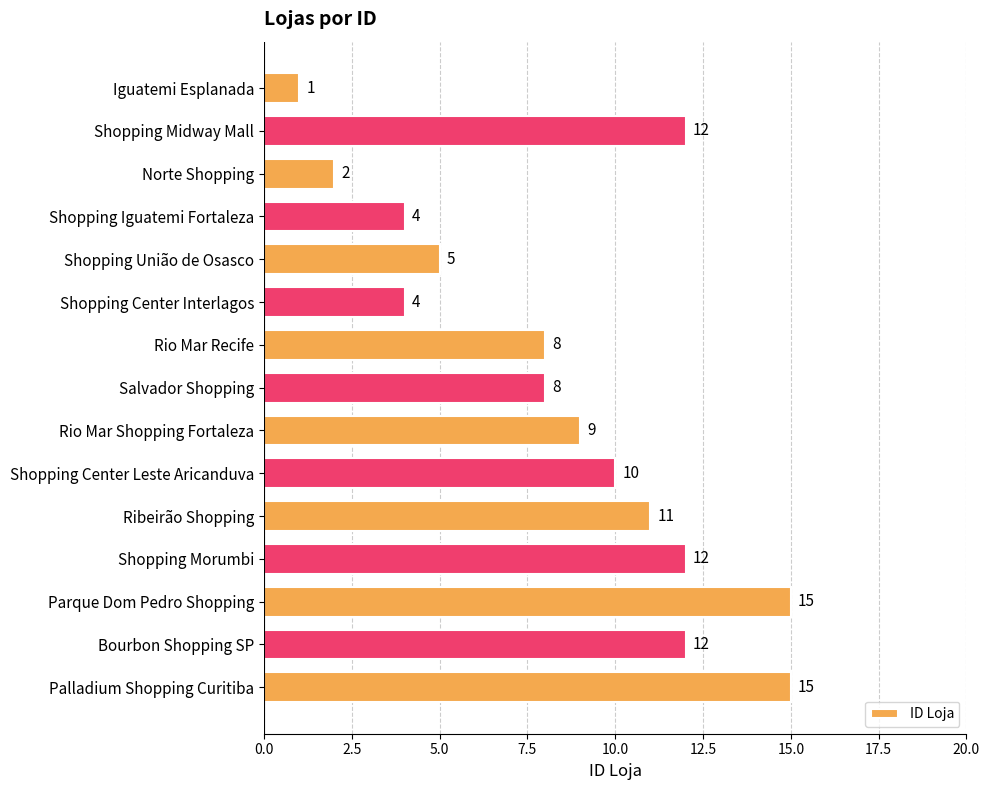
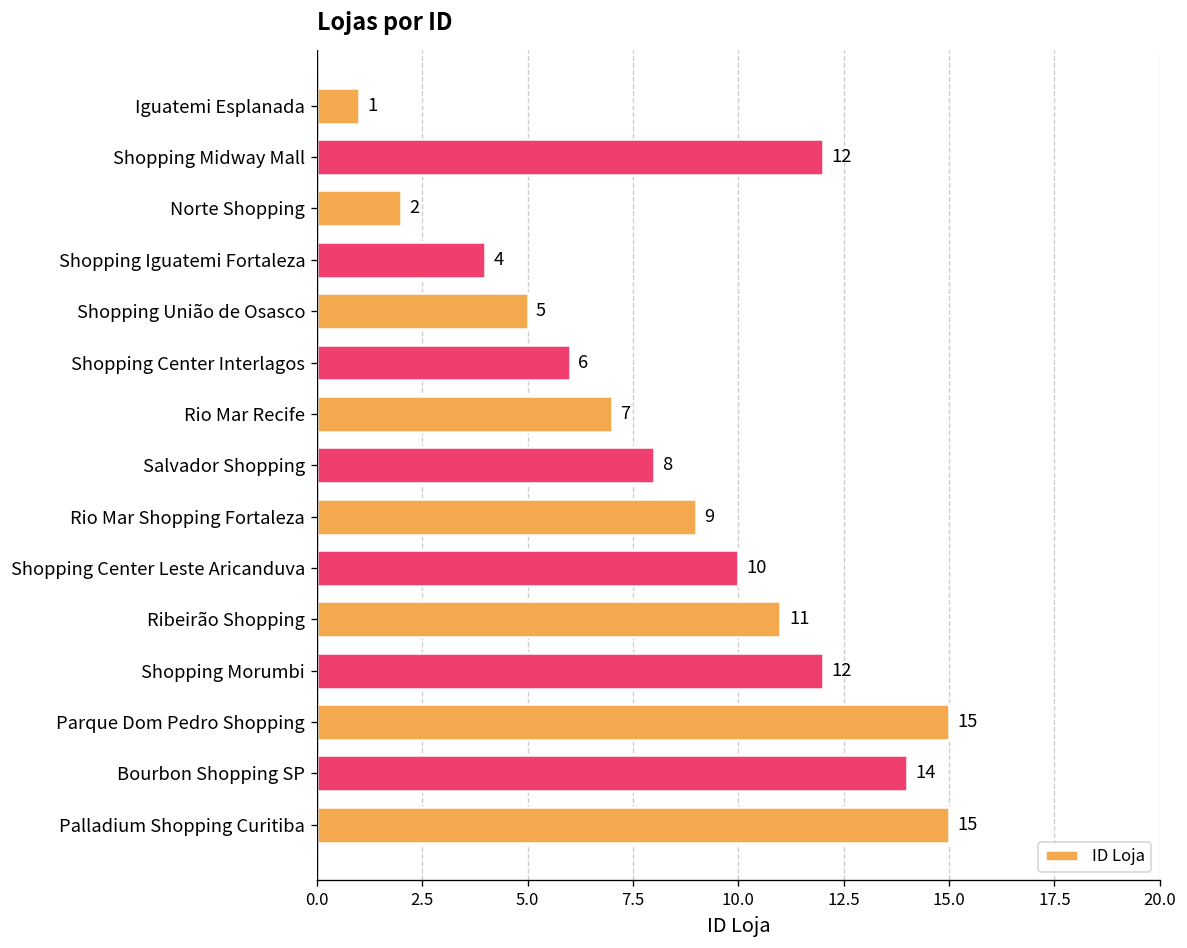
Shopping Center Interlagos: 4 -> 6
Rio Mar Recife: 8 -> 7
Bourbon Shopping SP: 12 -> 14
